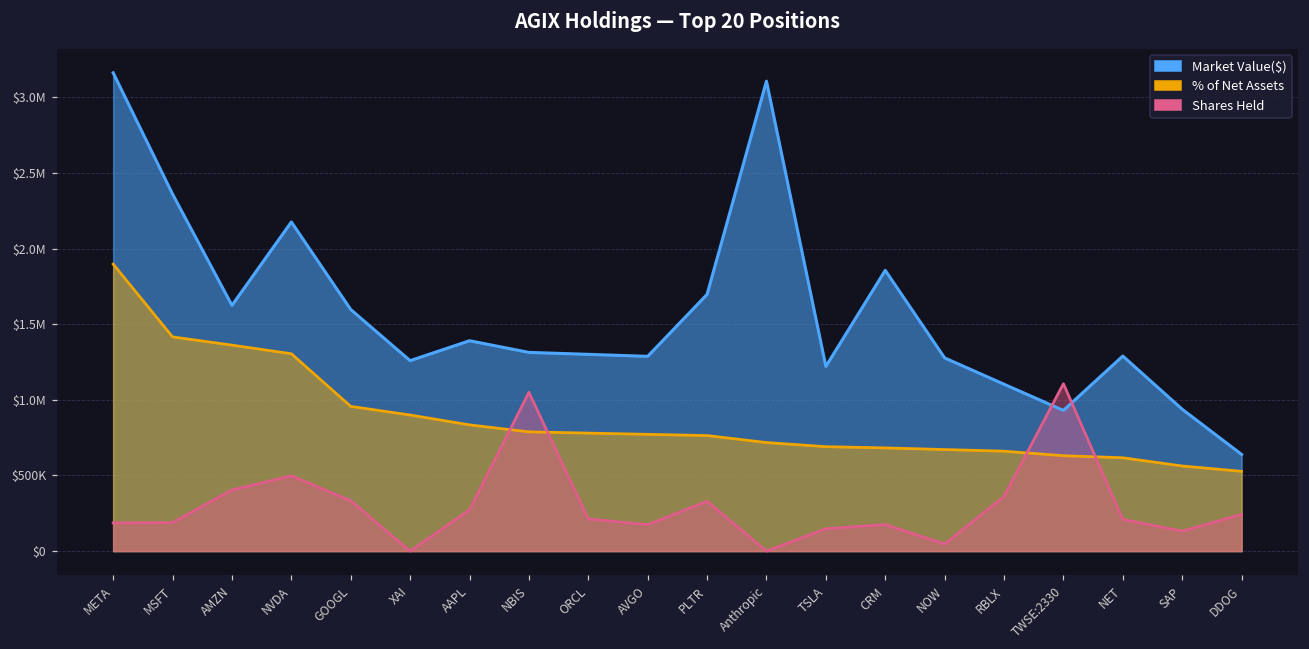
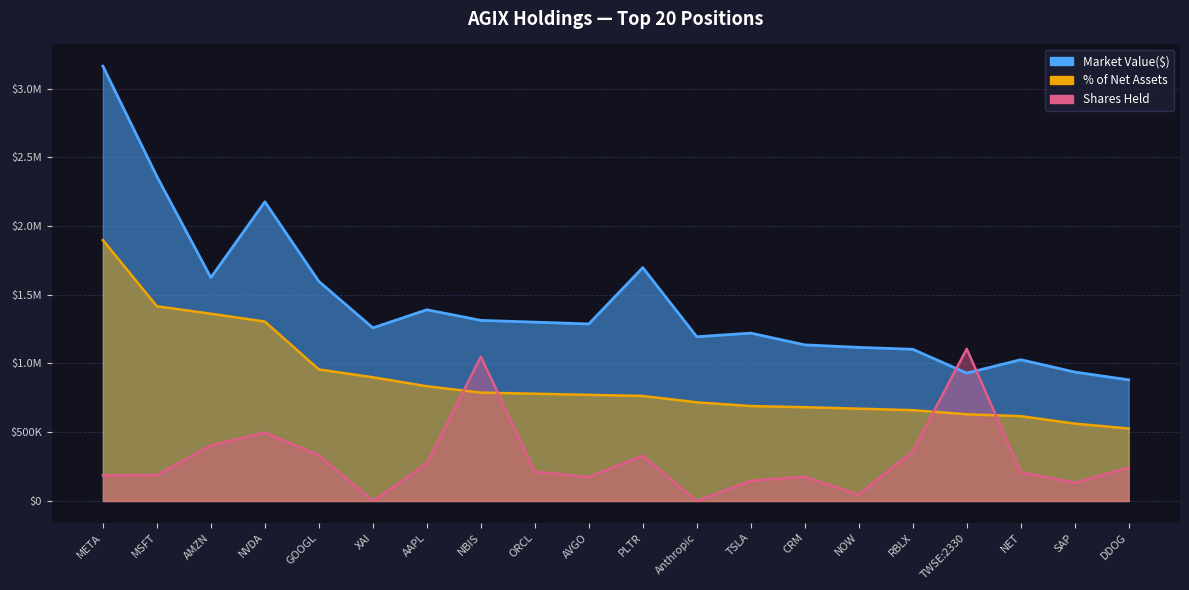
Market Value($), Anthropic: $3110000 -> $1190000
Market Value($), CRM: $1860000 -> $1140000
Market Value($), NOW: $1280000 -> $1120000
Market Value($), NET: $1290000 -> $1030000
Market Value($), DDOG: $640000 -> $880000
